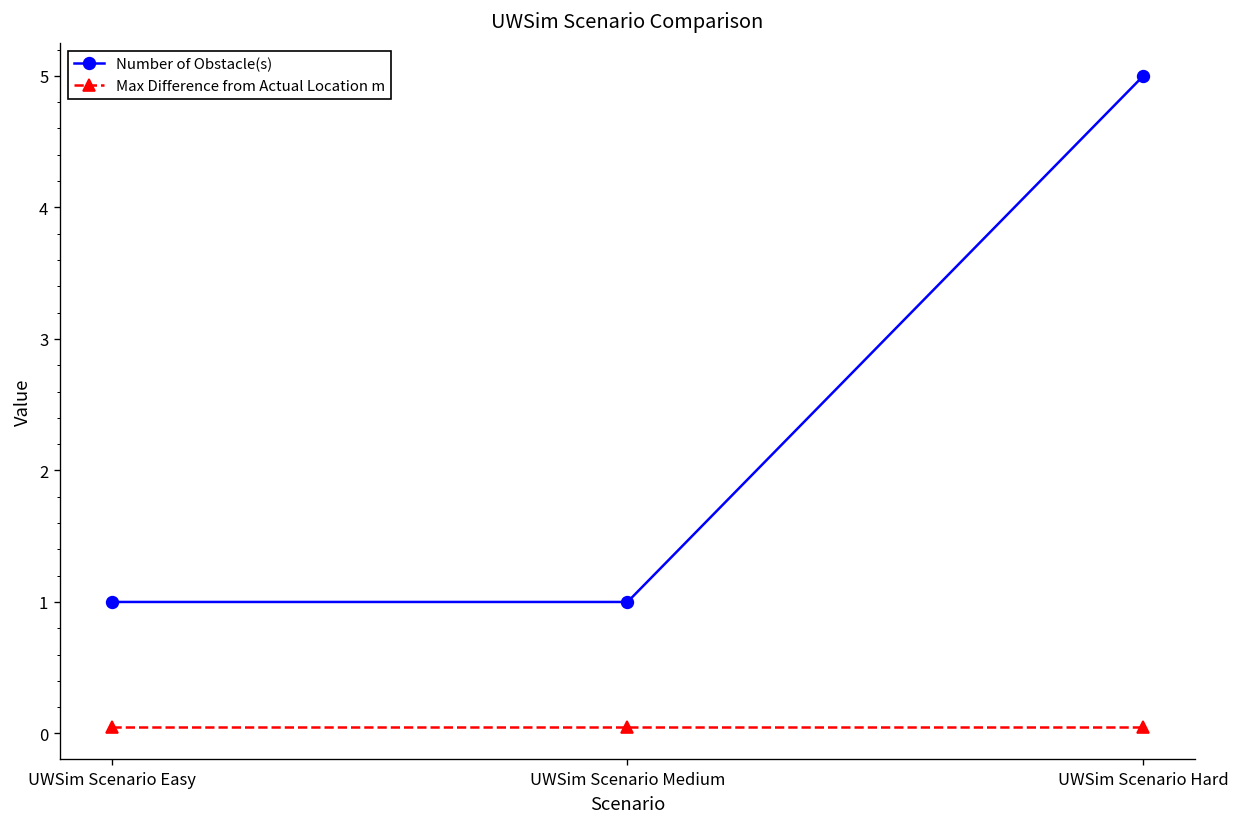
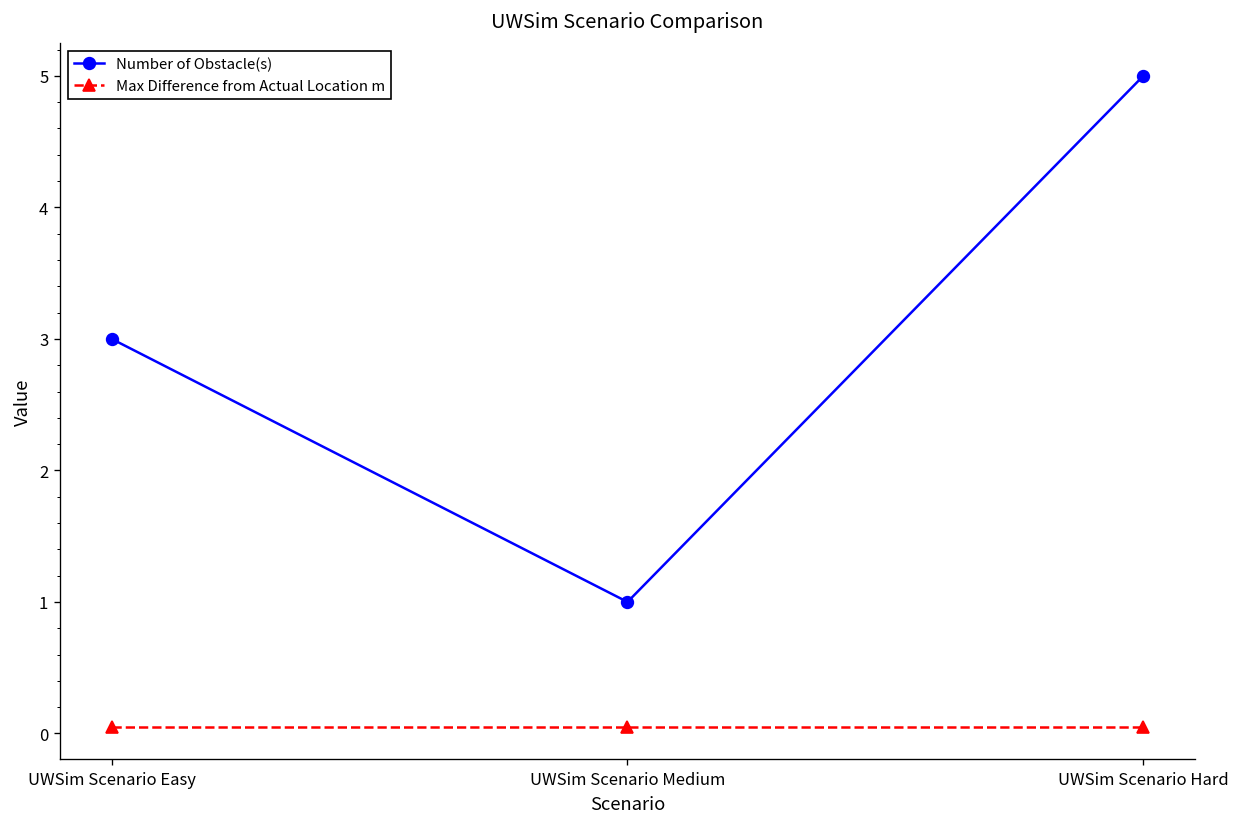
Number of Obstacle(s), UWSim Scenario Easy: 1 -> 3
